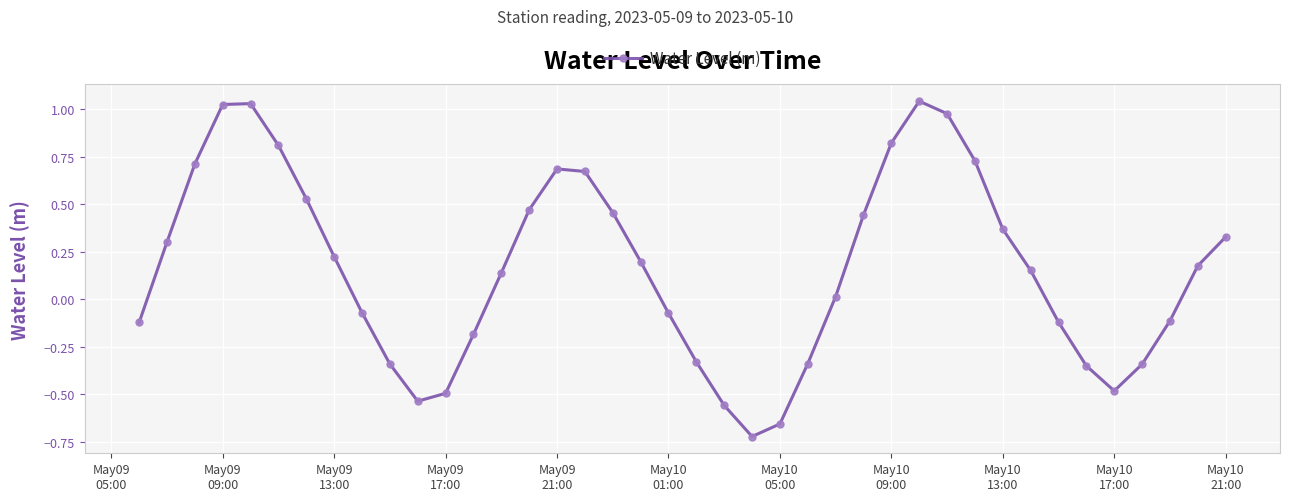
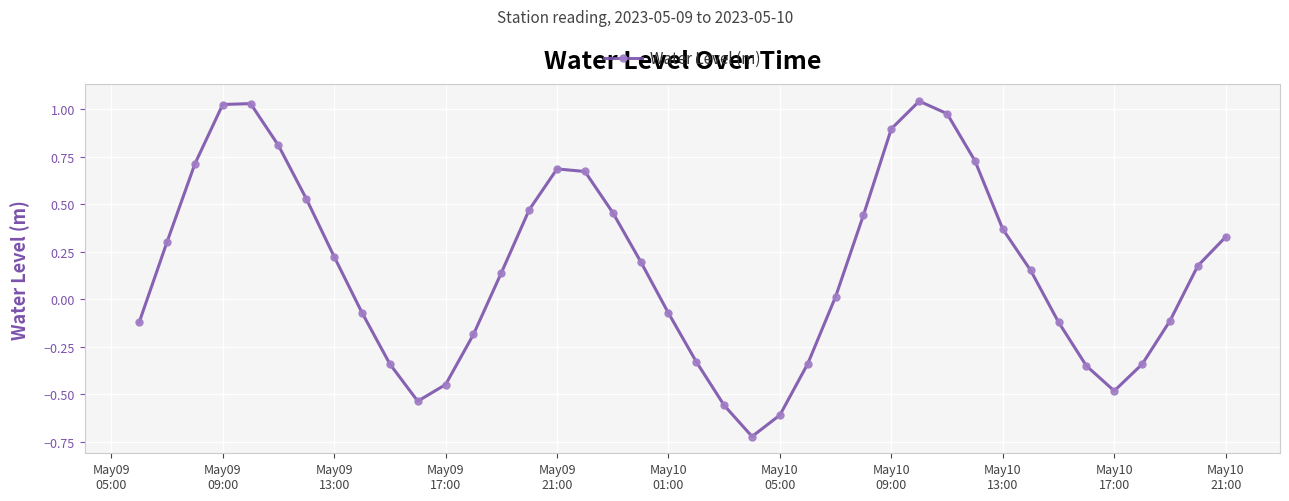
May09 17:00: -0.50 -> -0.45
May10 05:00: -0.66 -> -0.61
May10 09:00: 0.82 -> 0.90
